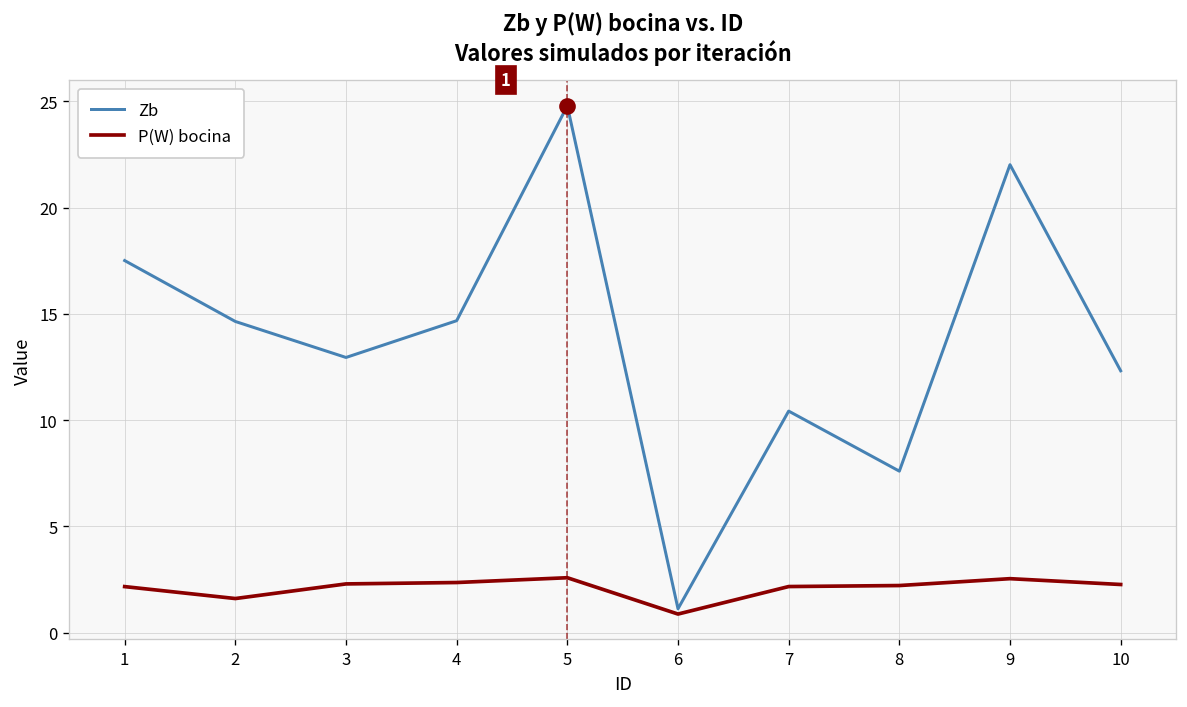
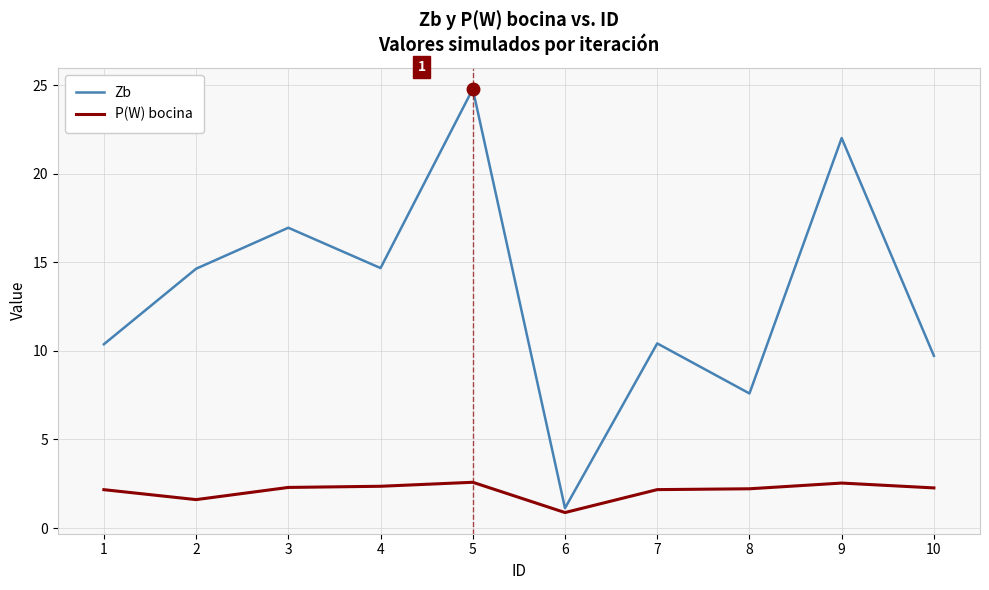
Zb, 1: 17.5 -> 10.4
Zb, 3: 13.0 -> 17.0
Zb, 10: 12.3 -> 9.7
